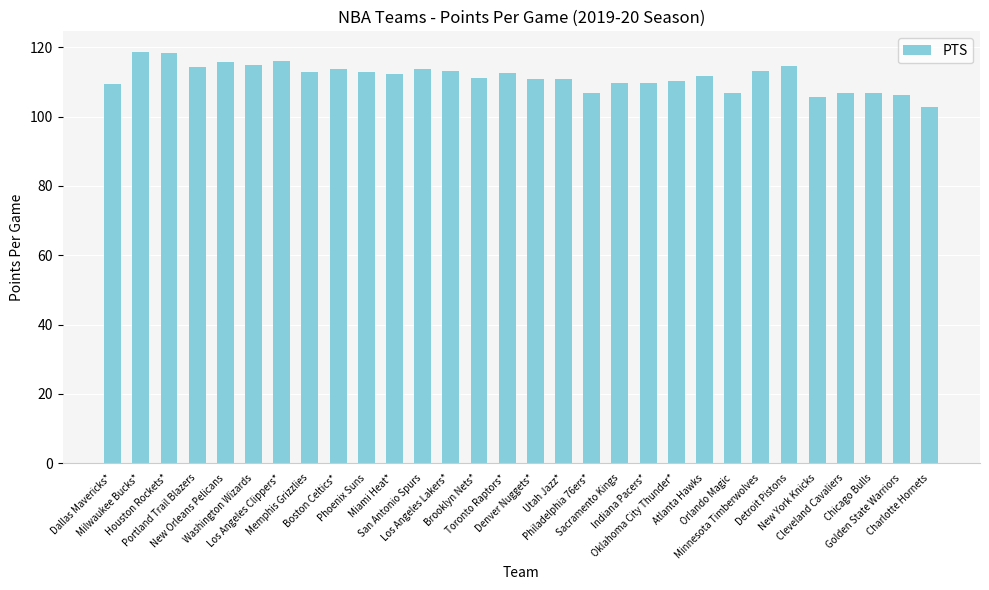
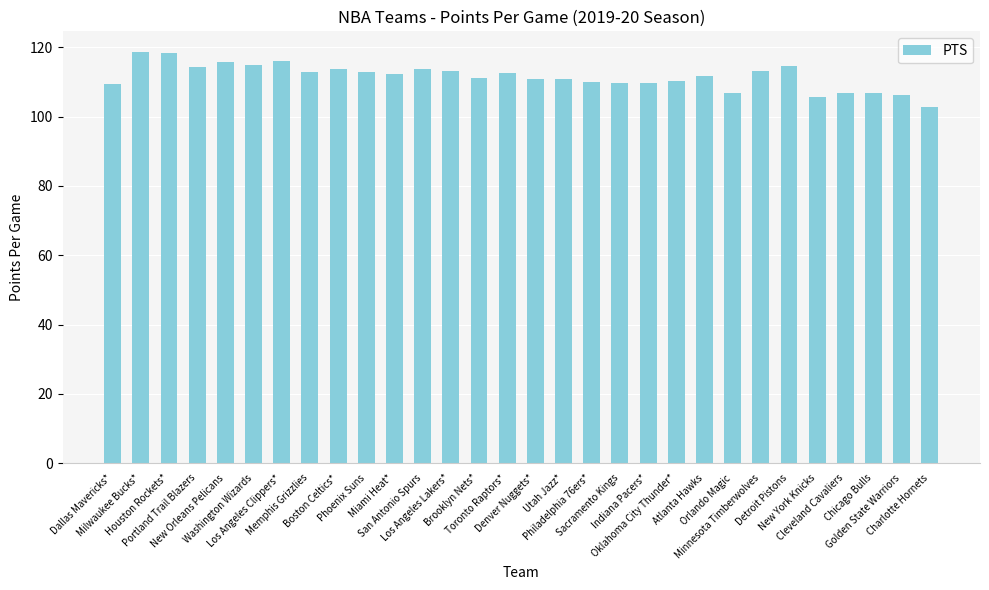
Philadelphia 76ers*: 107 -> 110
